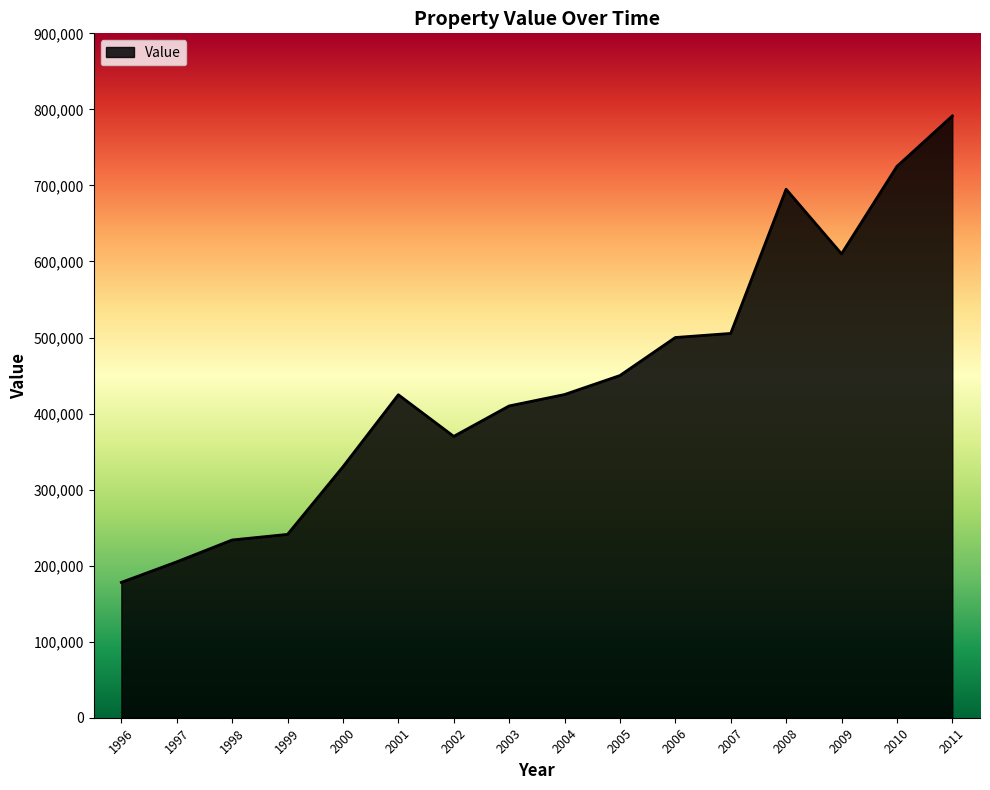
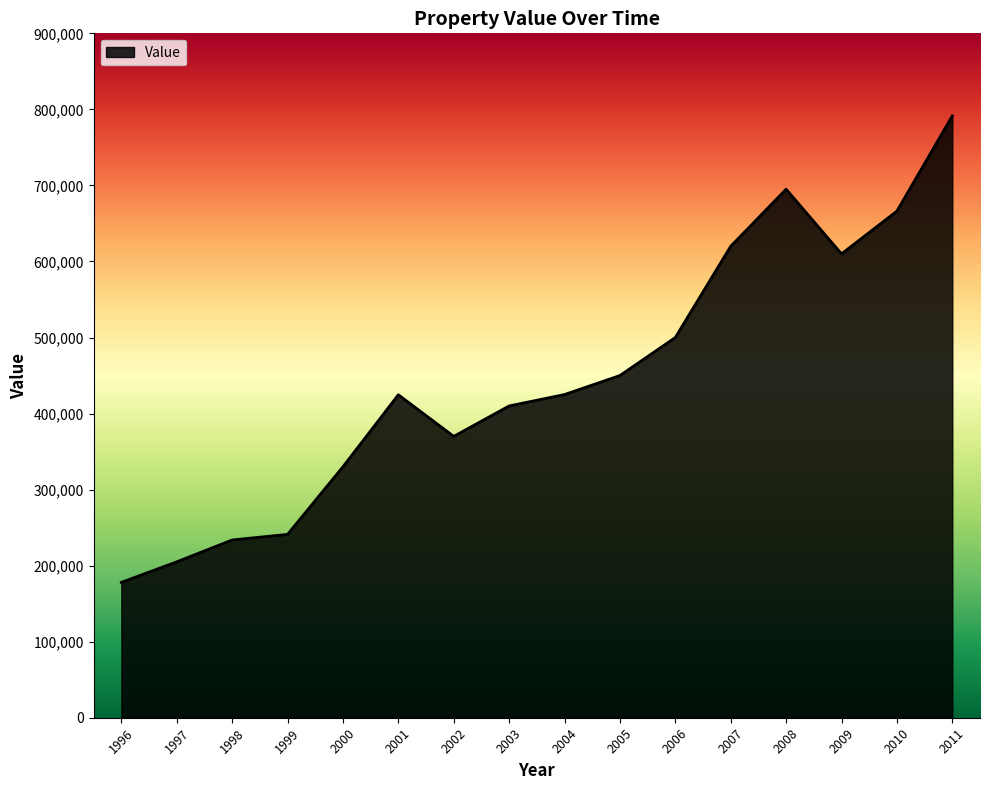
2007: 510,000 -> 620,000
2010: 730,000 -> 670,000
